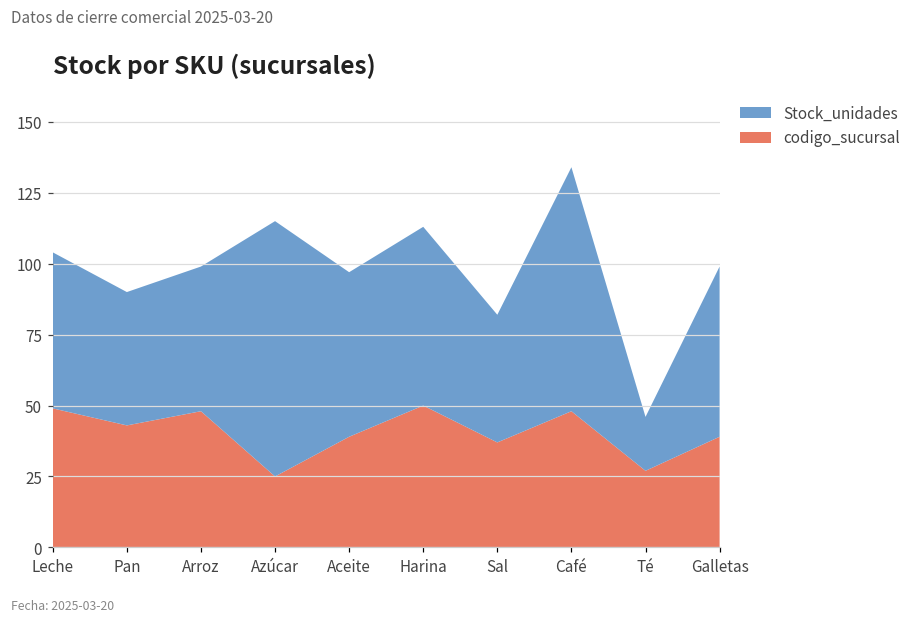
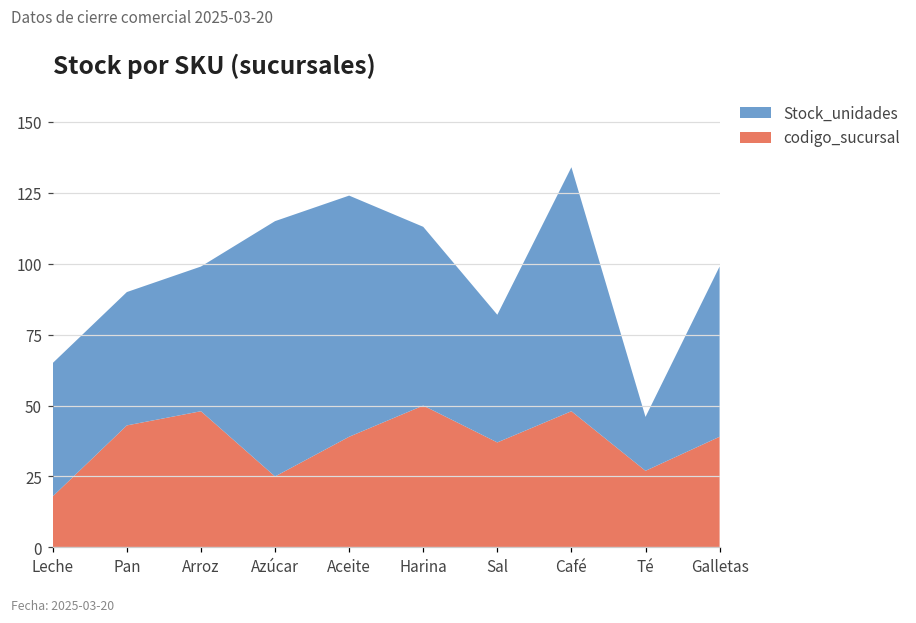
codigo_sucursal, Leche: 49 -> 18
Stock_unidades, Leche: 55 -> 47
Stock_unidades, Aceite: 58 -> 85
